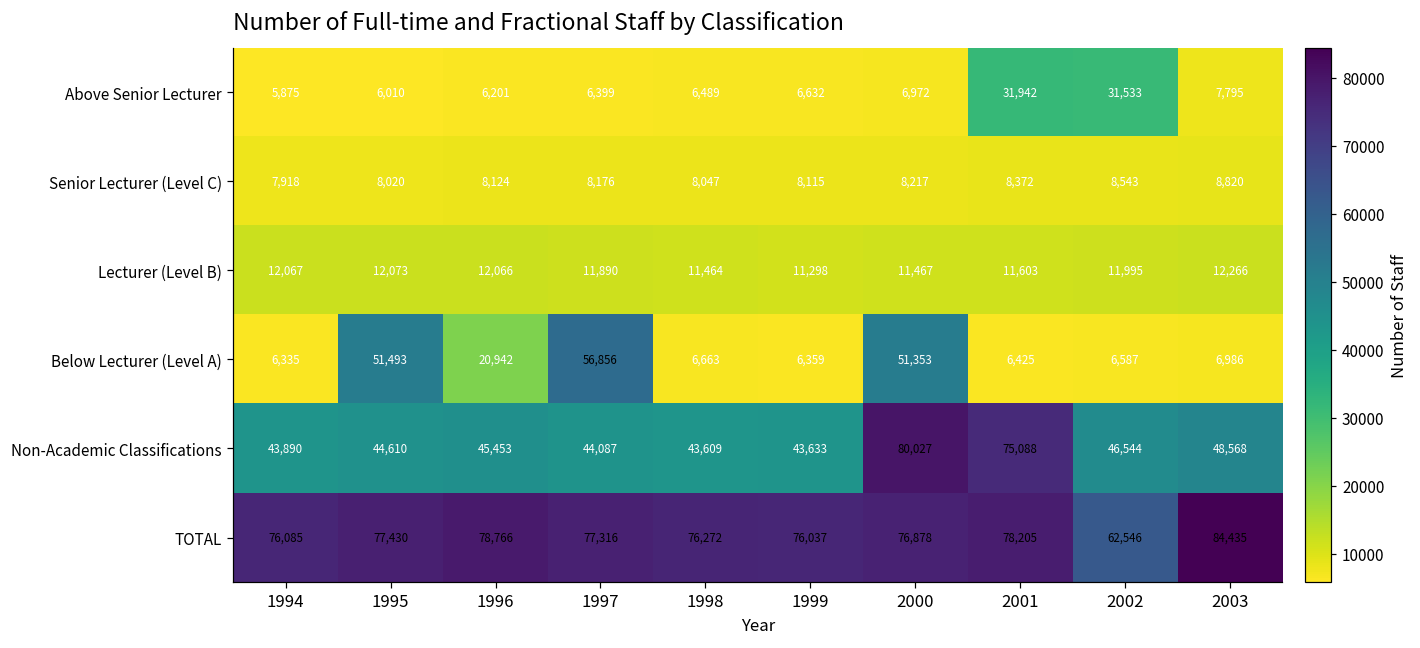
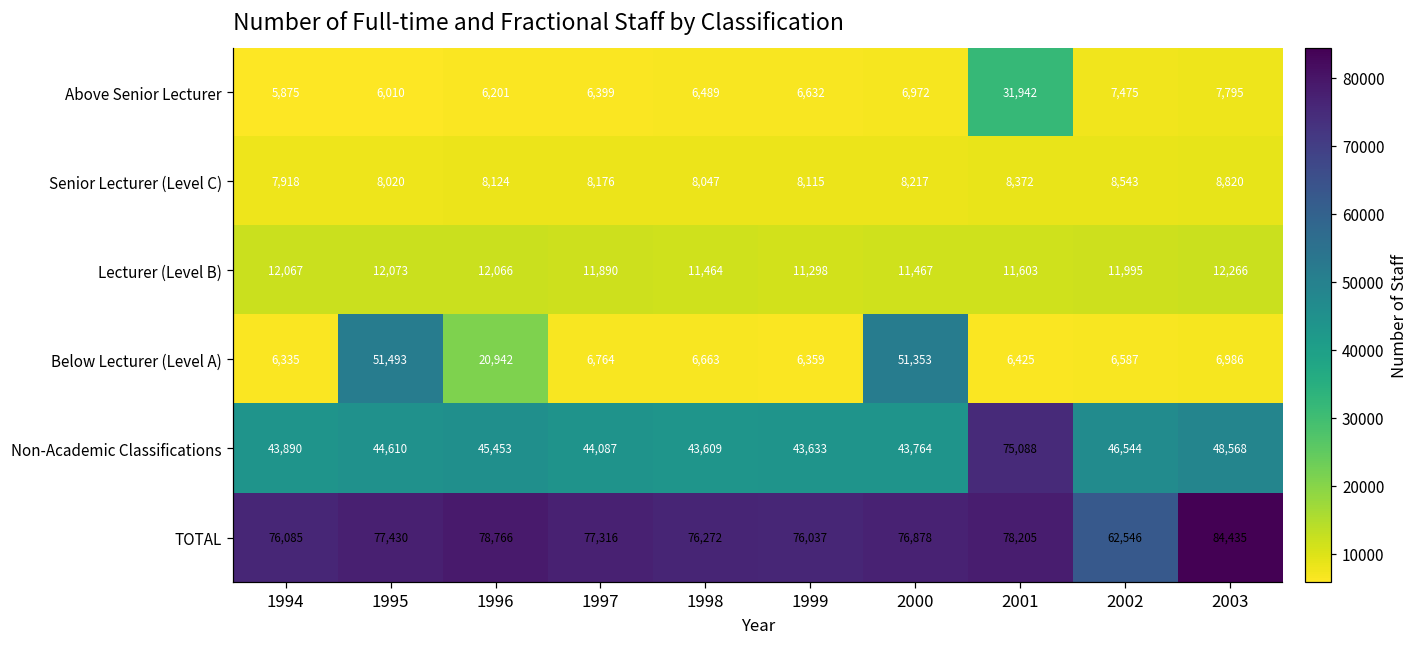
Above Senior Lecturer, 2002: 31,533 -> 7,475
Below Lecturer (Level A), 1997: 56,856 -> 6,764
Non-Academic Classifications, 2000: 80,027 -> 43,764
